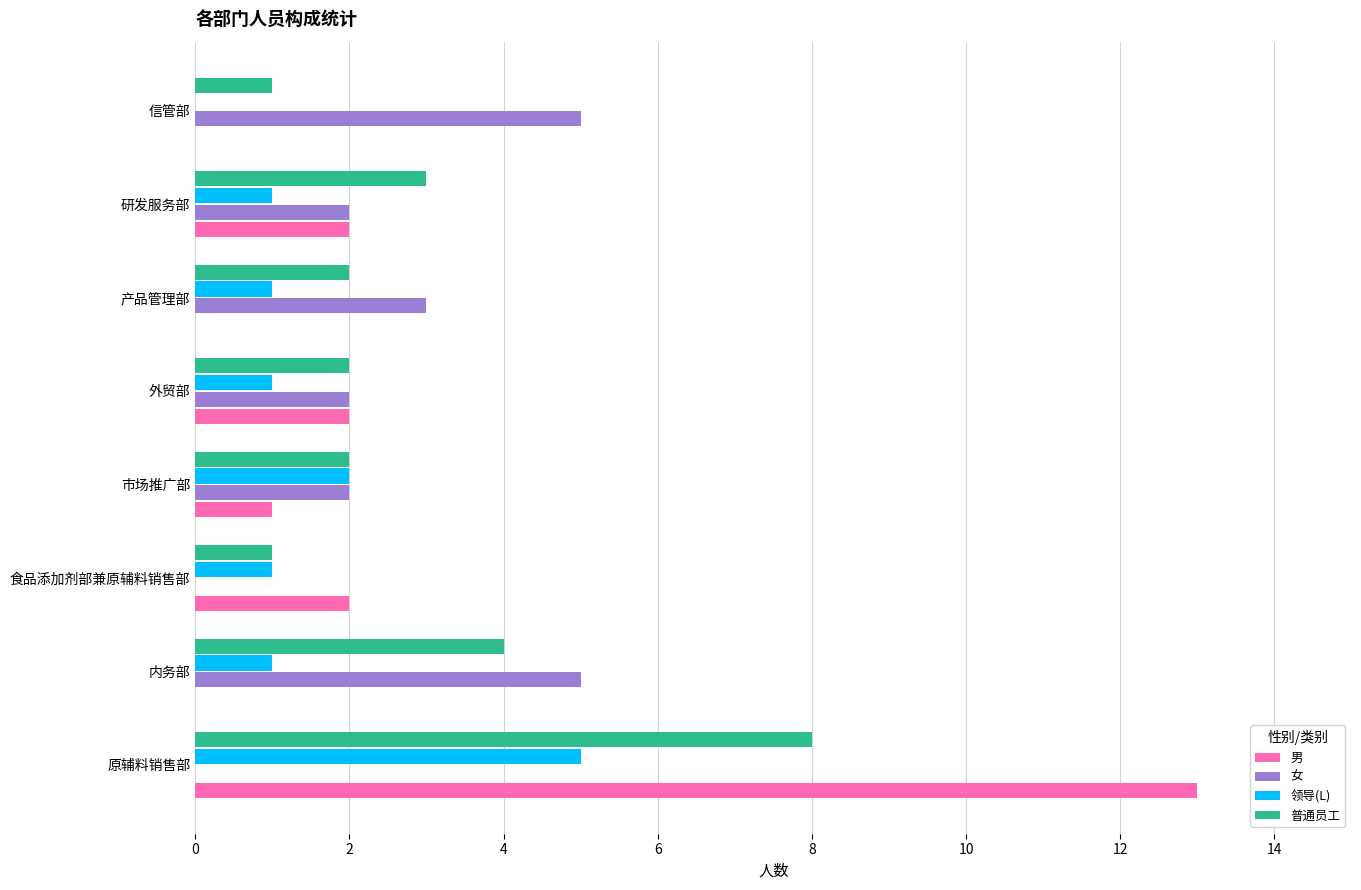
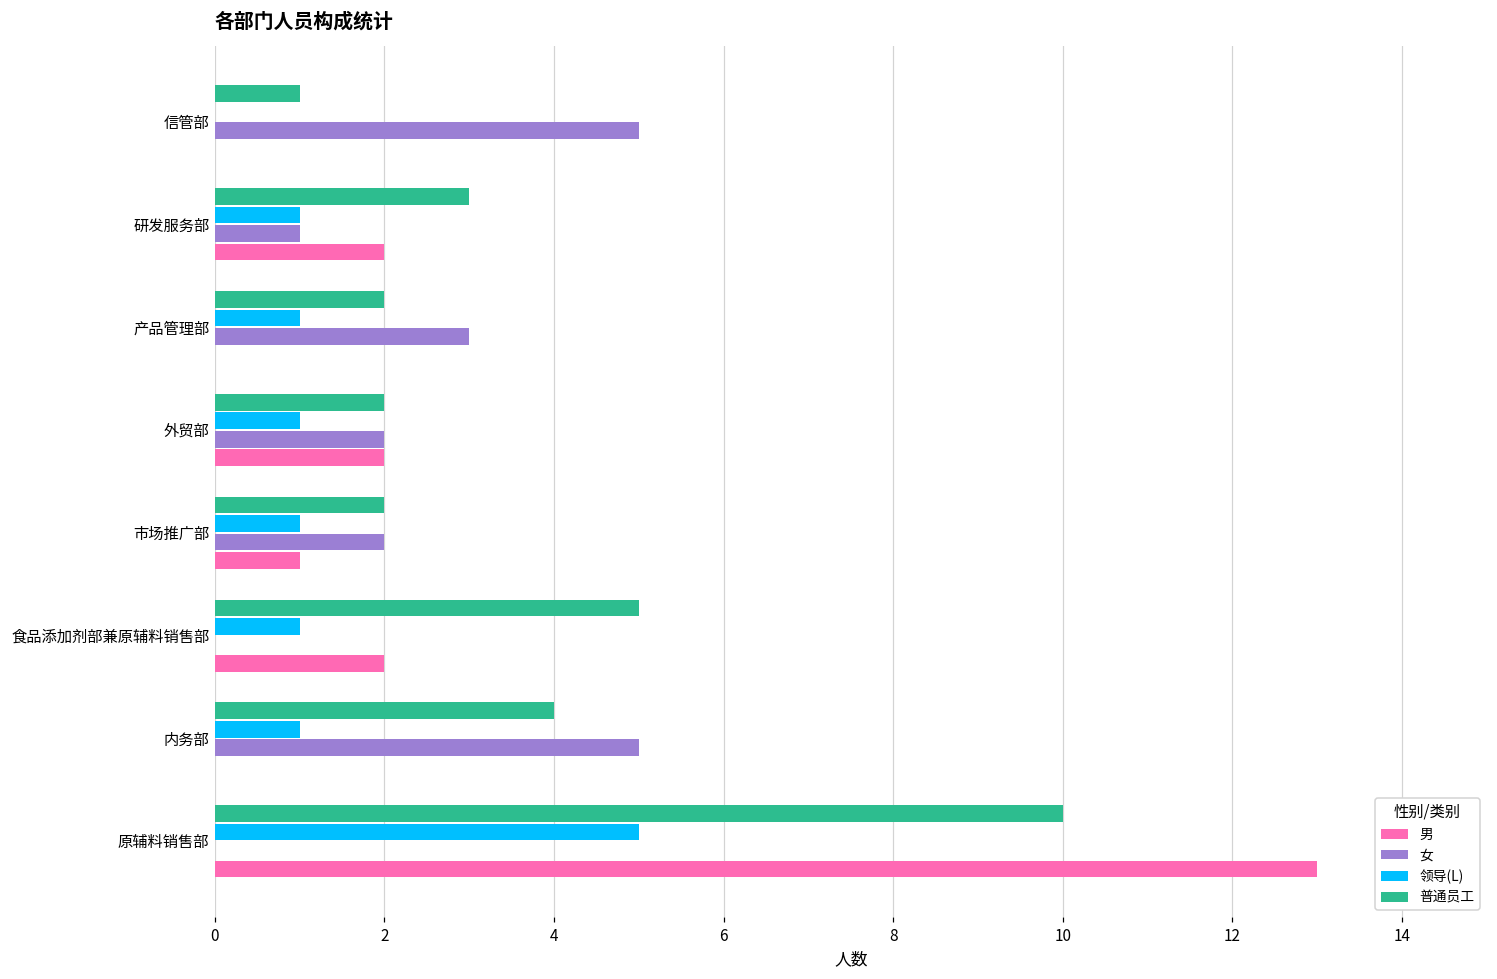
女, 研发服务部: 2 -> 1
领导(L), 市场推广部: 2 -> 1
普通员工, 食品添加剂部兼原辅料销售部: 1 -> 5
普通员工, 原辅料销售部: 8 -> 10
